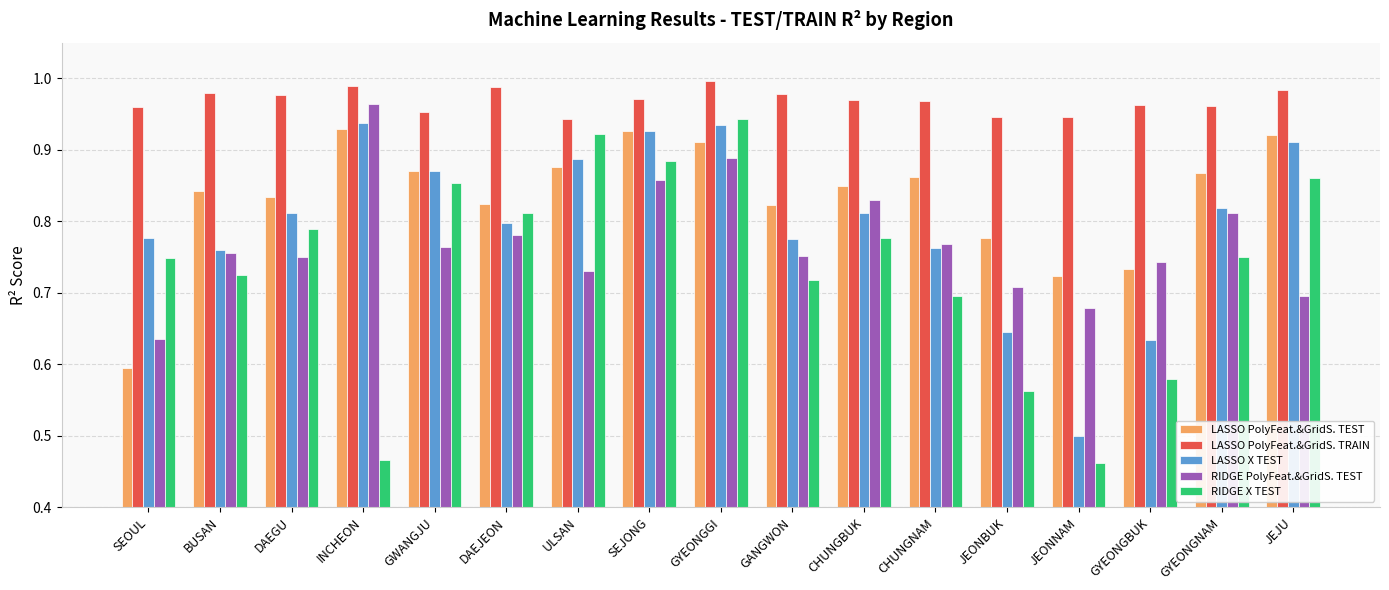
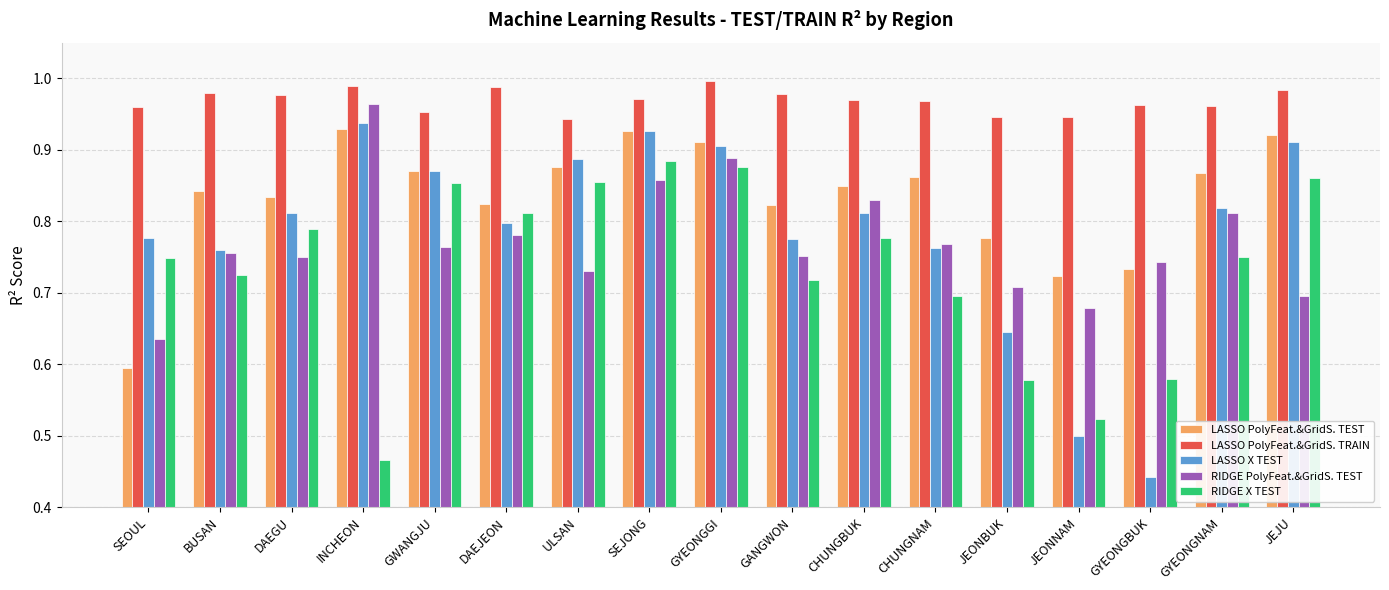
RIDGE X TEST, ULSAN: 0.92 -> 0.85
LASSO X TEST, GYEONGGI: 0.93 -> 0.91
RIDGE X TEST, GYEONGGI: 0.94 -> 0.88
RIDGE X TEST, JEONBUK: 0.56 -> 0.58
RIDGE X TEST, JEONNAM: 0.46 -> 0.52
LASSO X TEST, GYEONGBUK: 0.63 -> 0.44
